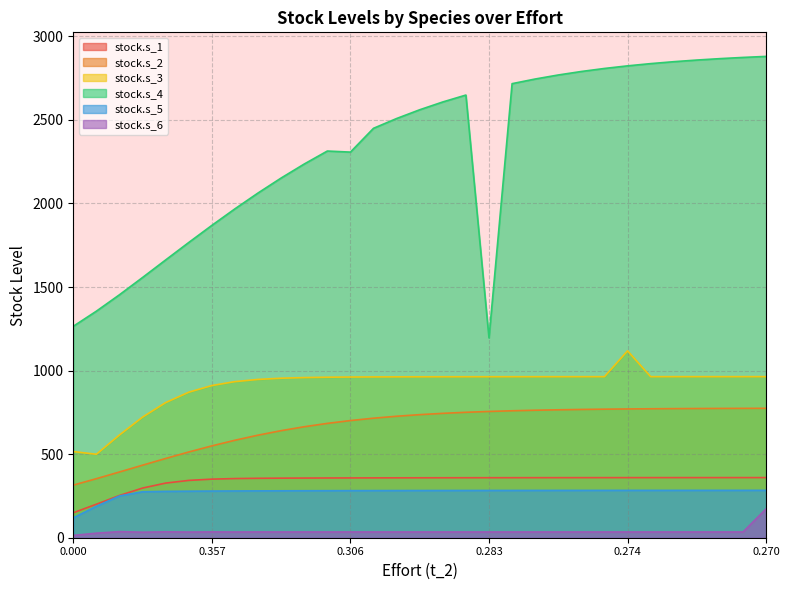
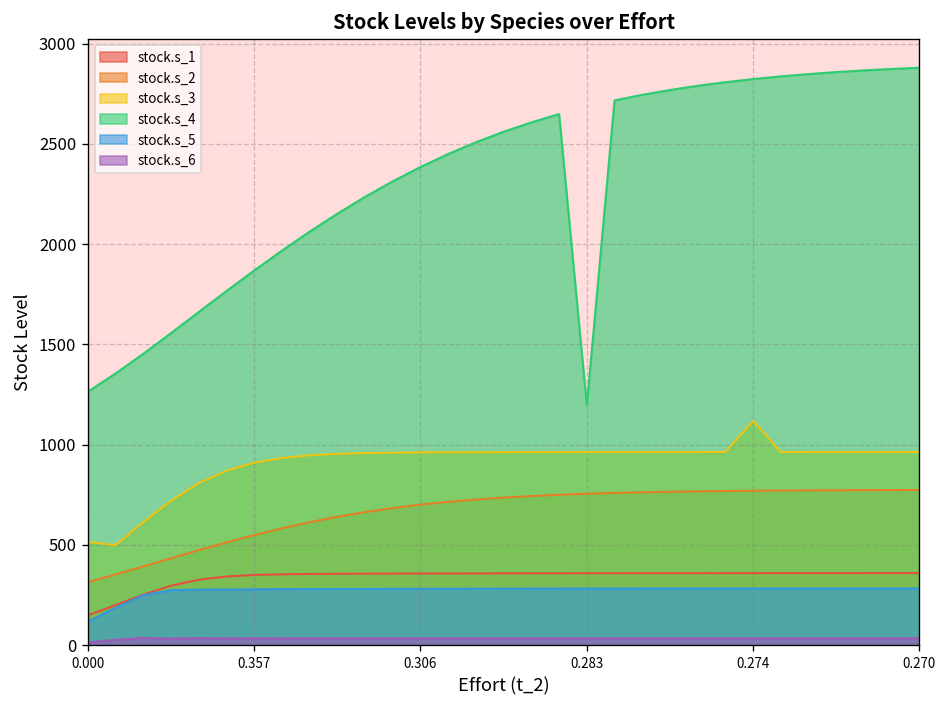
stock.s_4, 0.306: 2310 -> 2380
stock.s_6, 0.270: 170 -> 30
